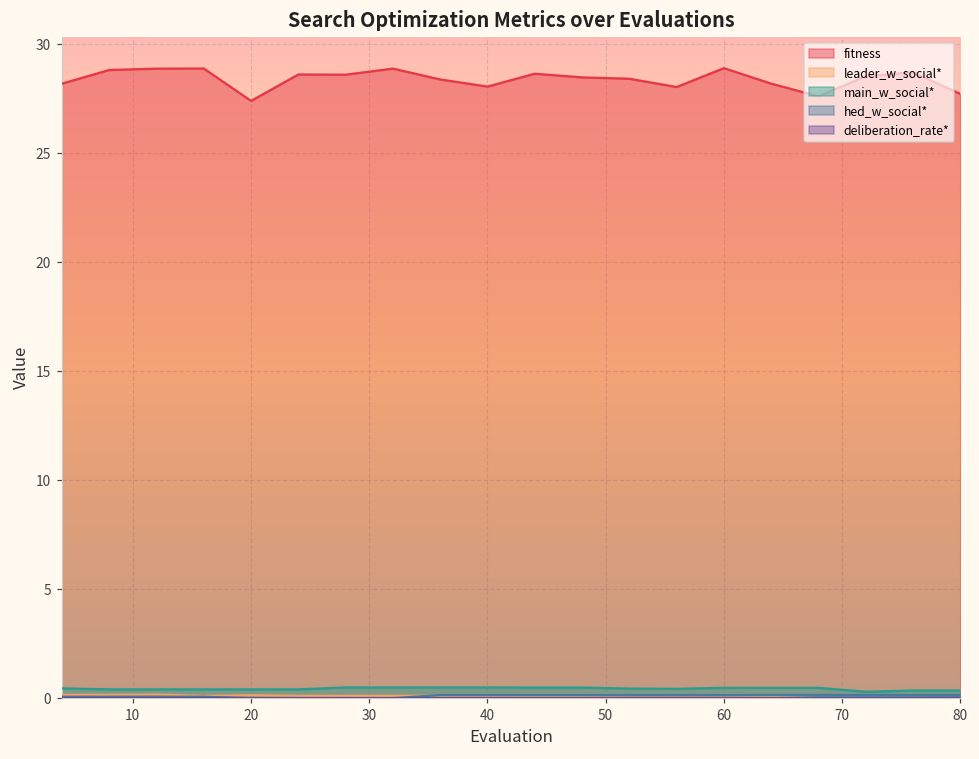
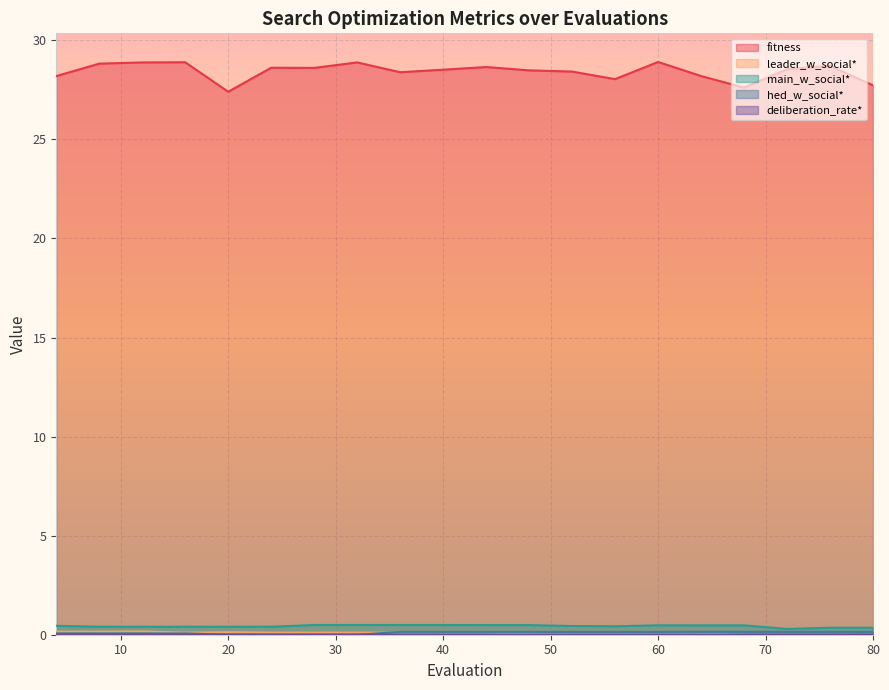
fitness, 40: 28.1 -> 28.5
